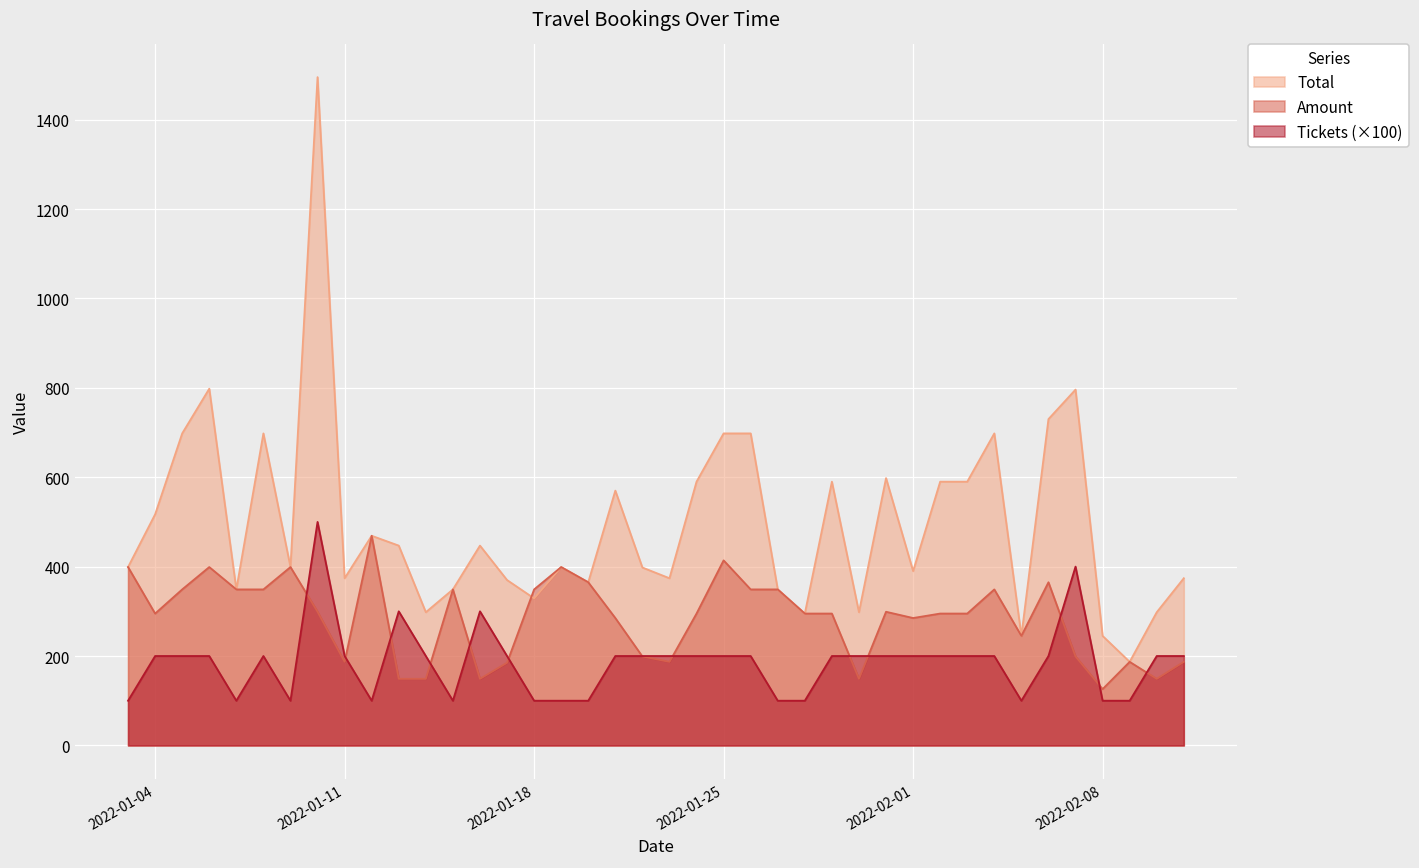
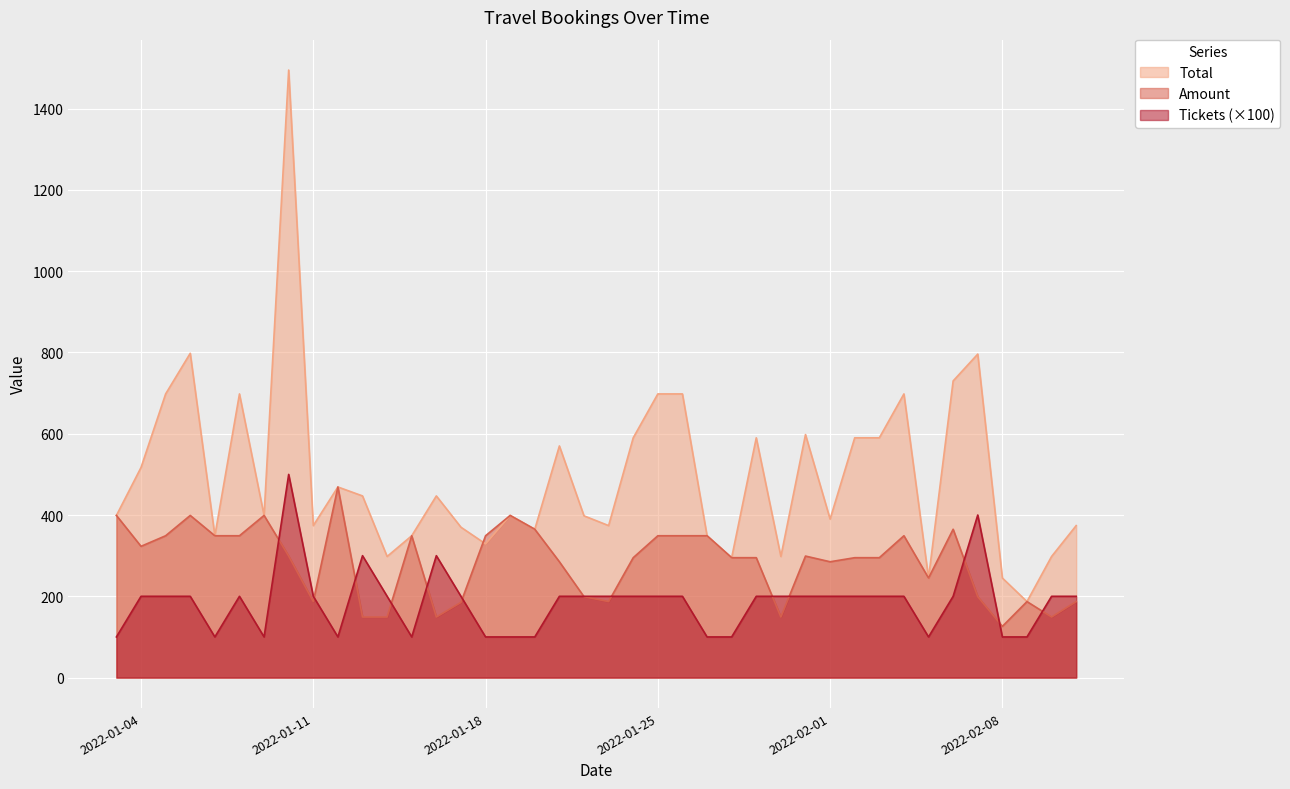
Amount, 2022-01-04: 300 -> 320
Amount, 2022-01-25: 410 -> 350
